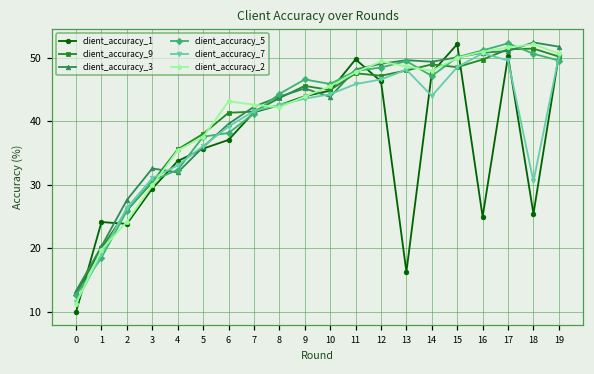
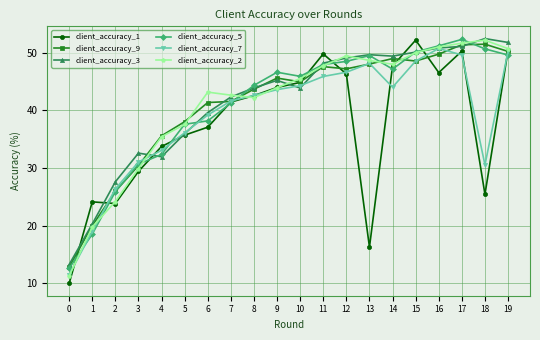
client_accuracy_1, 16: 25 -> 47
